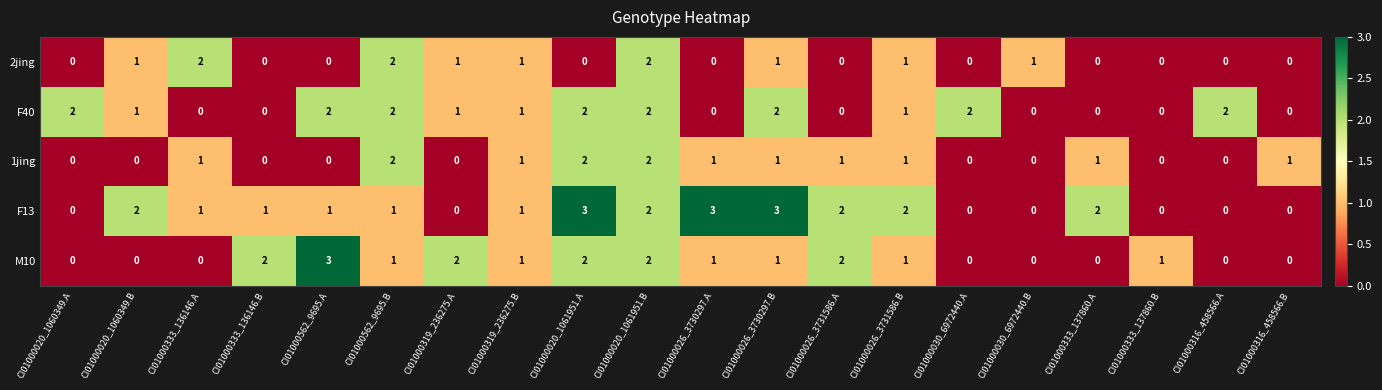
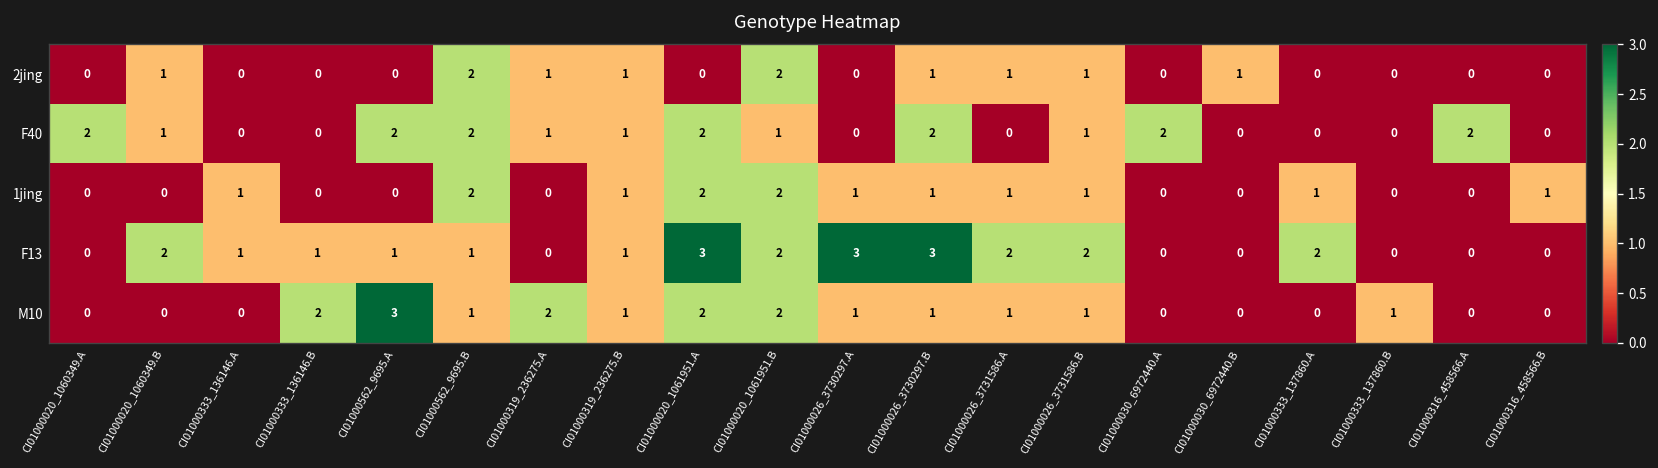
2jing, CI01000333_136146.A: 2 -> 0
2jing, CI01000026_3731586.A: 0 -> 1
F40, CI01000020_1061951.B: 2 -> 1
M10, CI01000026_3731586.A: 2 -> 1
